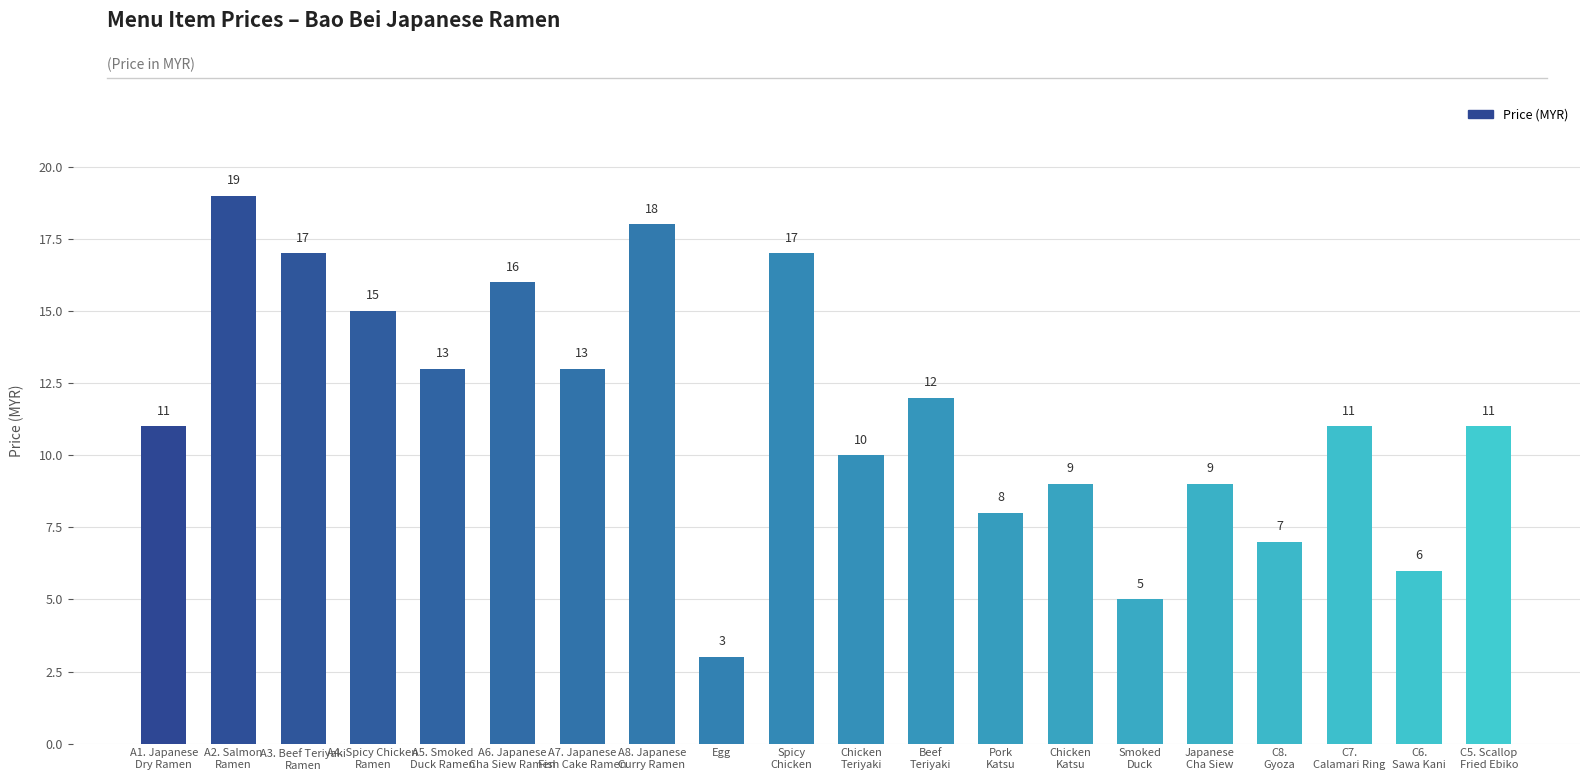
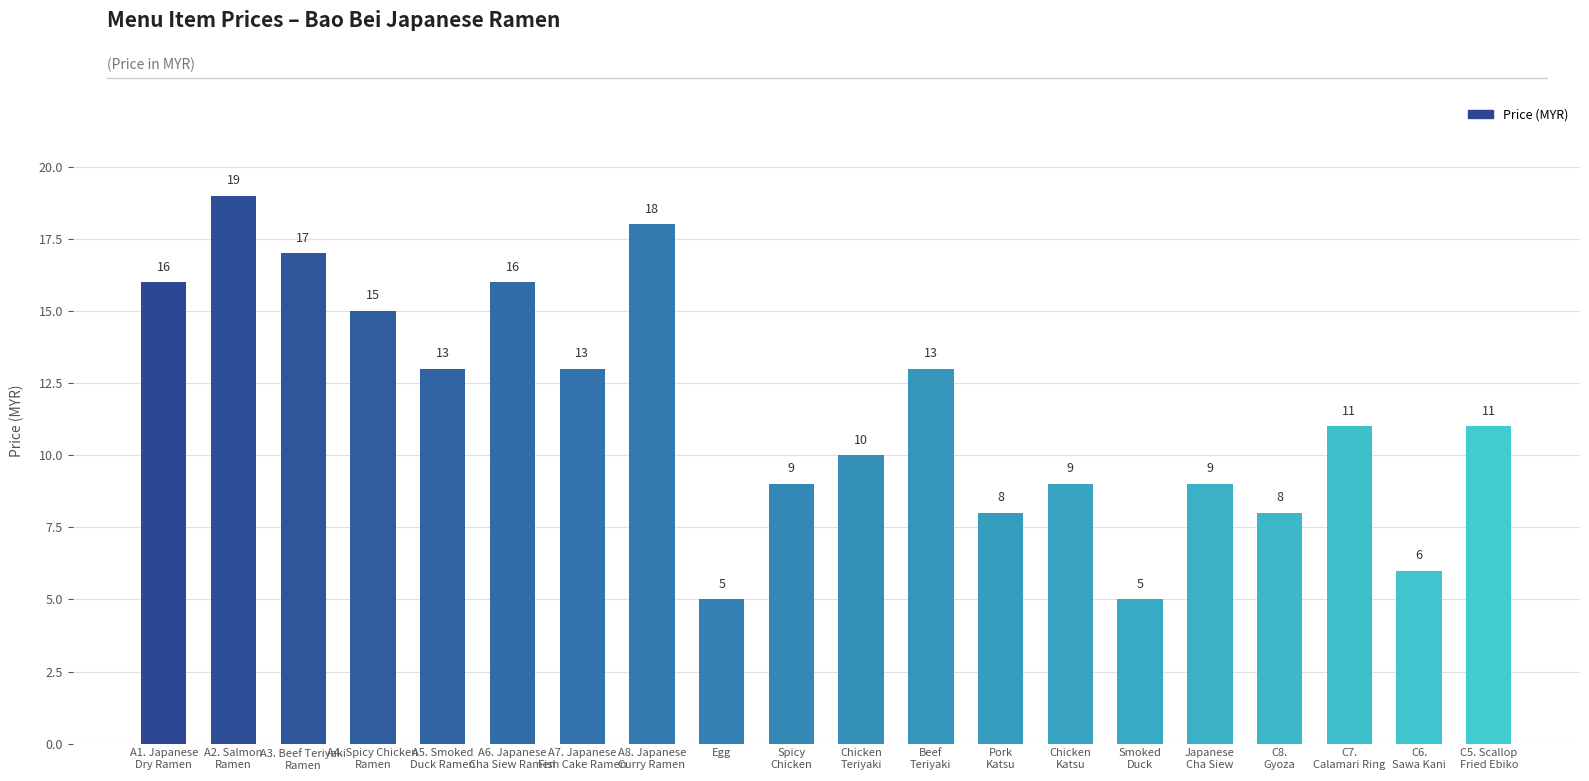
A1. Japanese Dry Ramen: 11 -> 16
Egg: 3 -> 5
Spicy Chicken: 17 -> 9
Beef Teriyaki: 12 -> 13
C8. Gyoza: 7 -> 8
